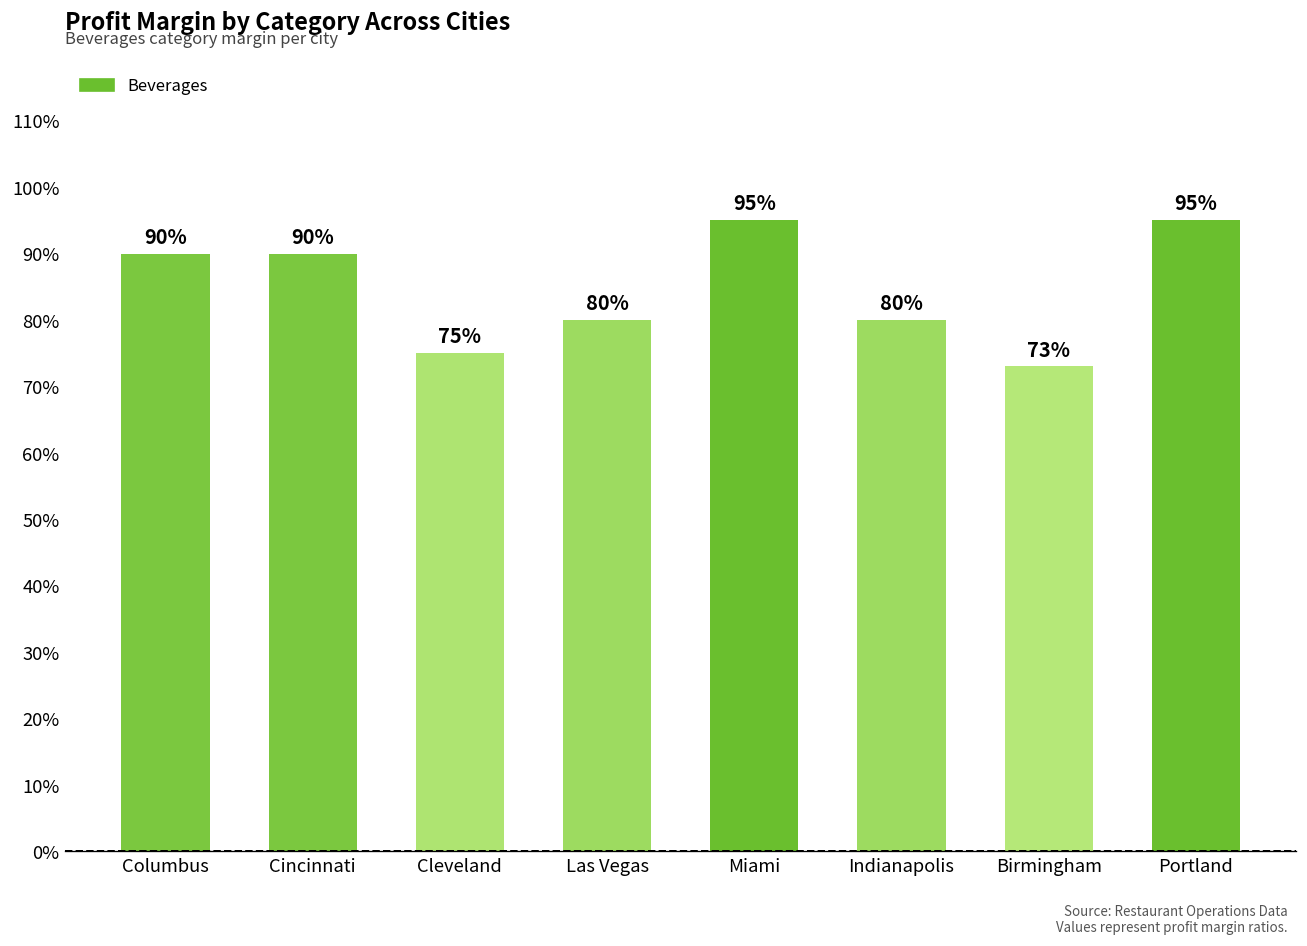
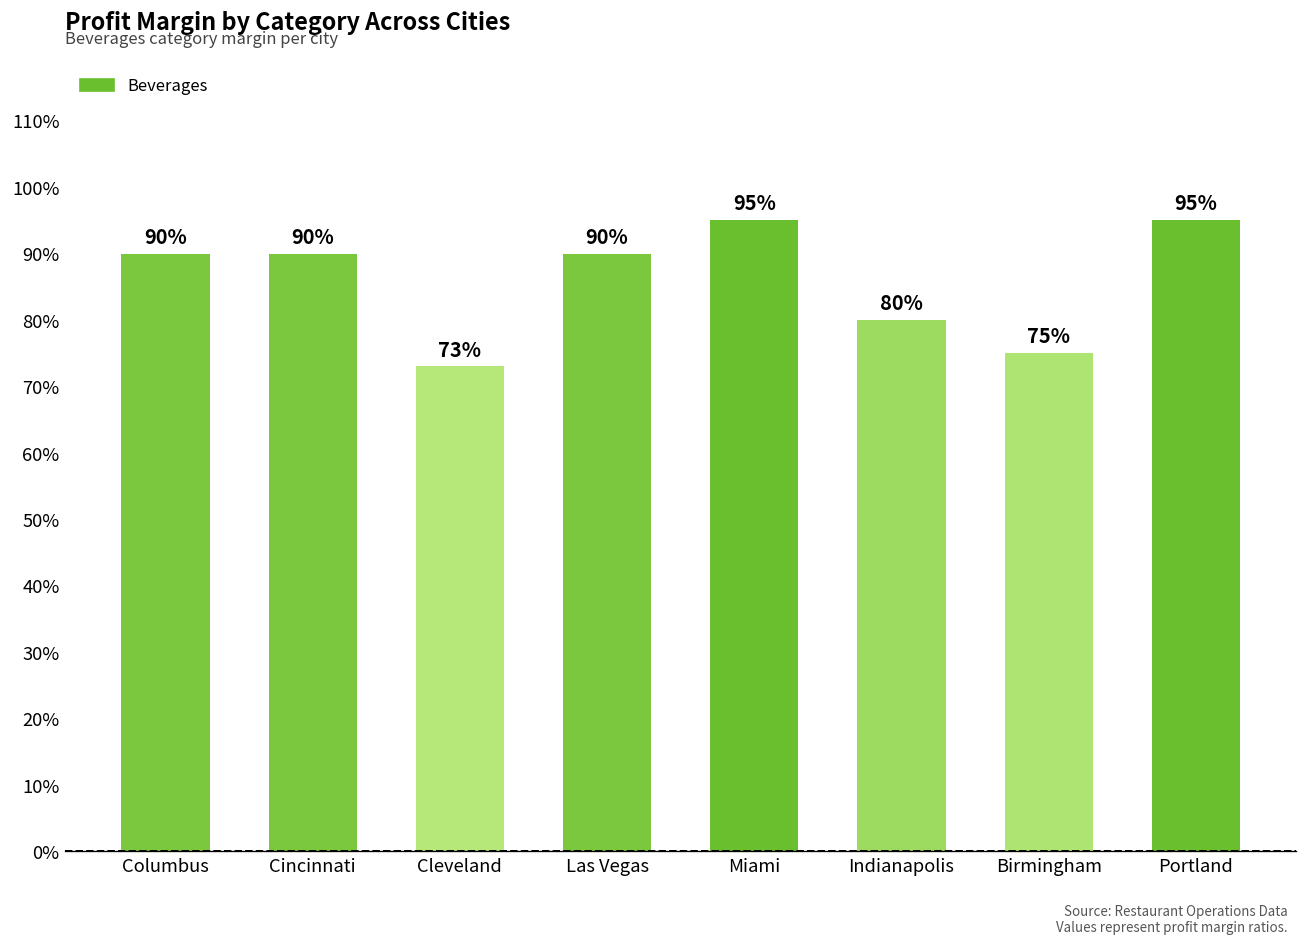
Cleveland: 75% -> 73%
Las Vegas: 80% -> 90%
Birmingham: 73% -> 75%
